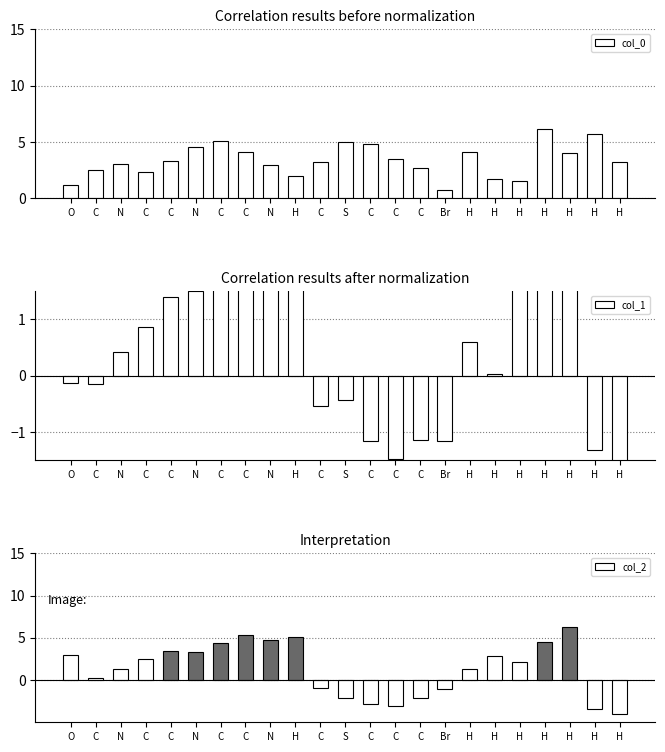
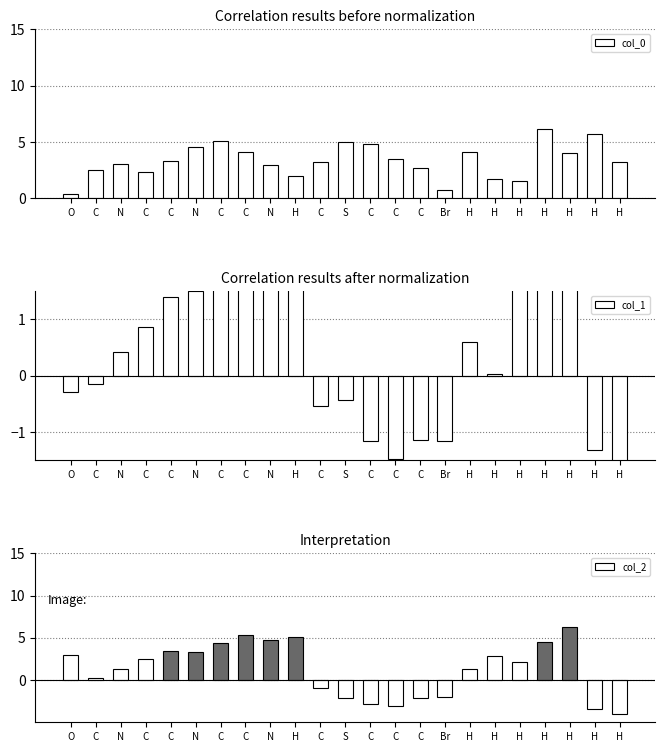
Correlation results before normalization, O: 1.2 -> 0.4
Correlation results after normalization, O: -0.1 -> -0.3
Interpretation, Br: -1 -> -2
